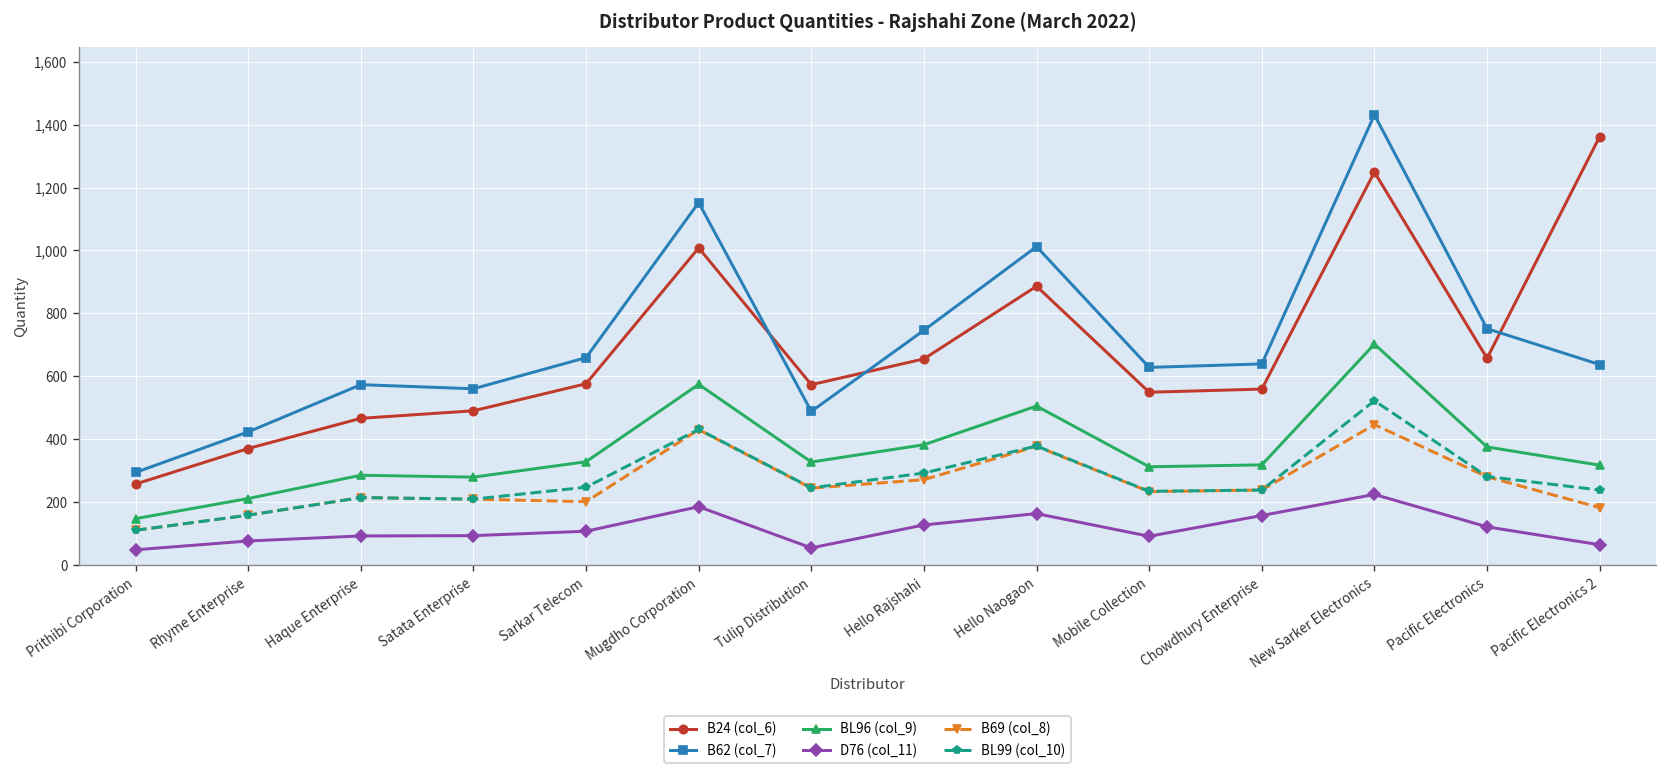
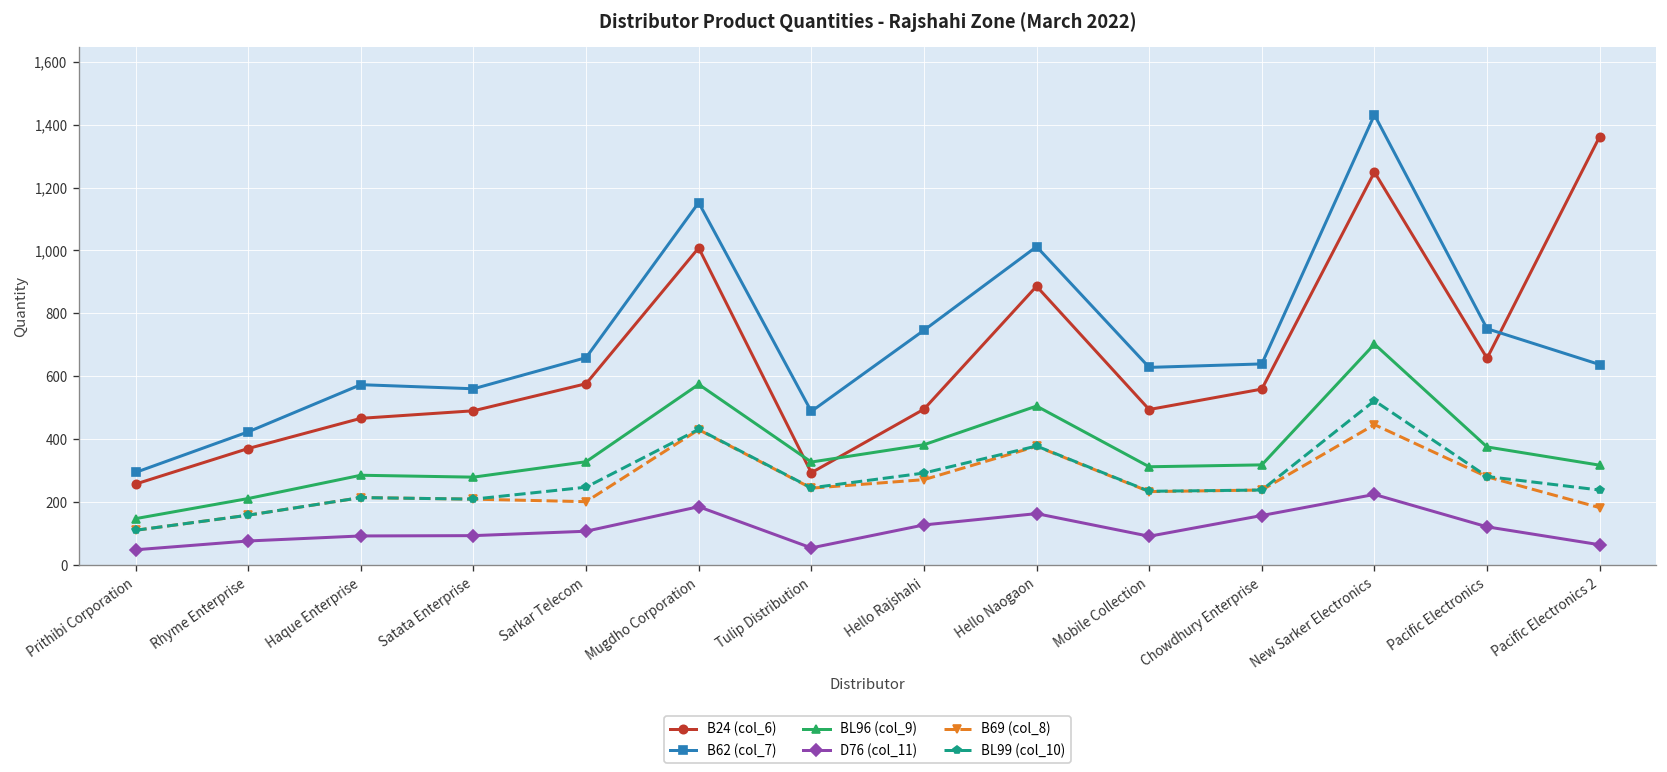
B24 (col_6), Tulip Distribution: 570 -> 290
B24 (col_6), Hello Rajshahi: 660 -> 500
B24 (col_6), Mobile Collection: 550 -> 490
